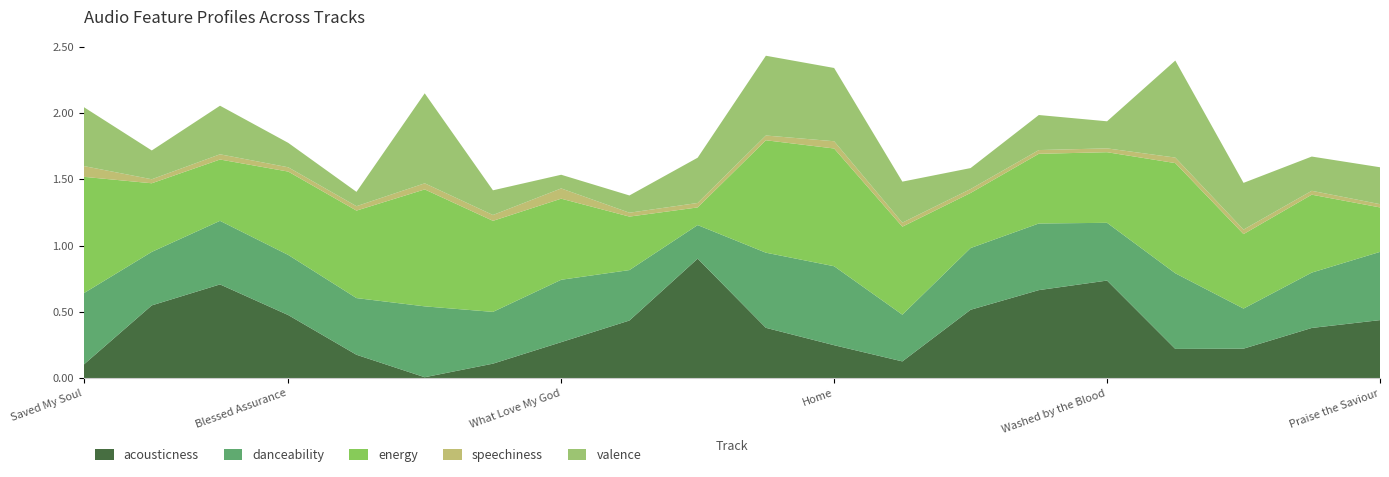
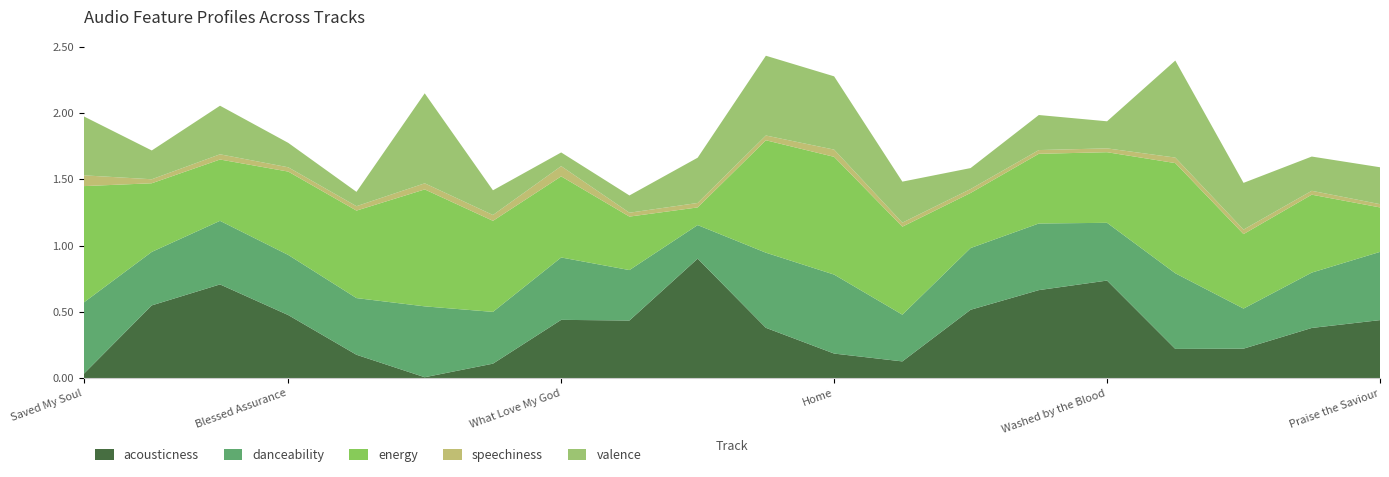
acousticness, Saved My Soul: 0.10 -> 0.03
acousticness, What Love My God: 0.27 -> 0.44
acousticness, Home: 0.25 -> 0.19
